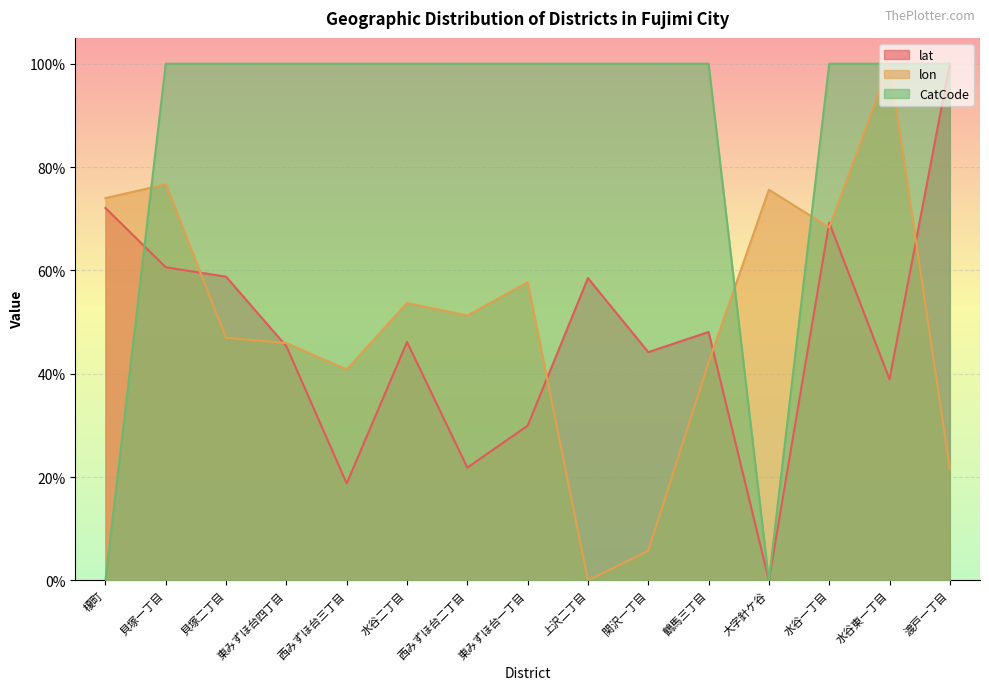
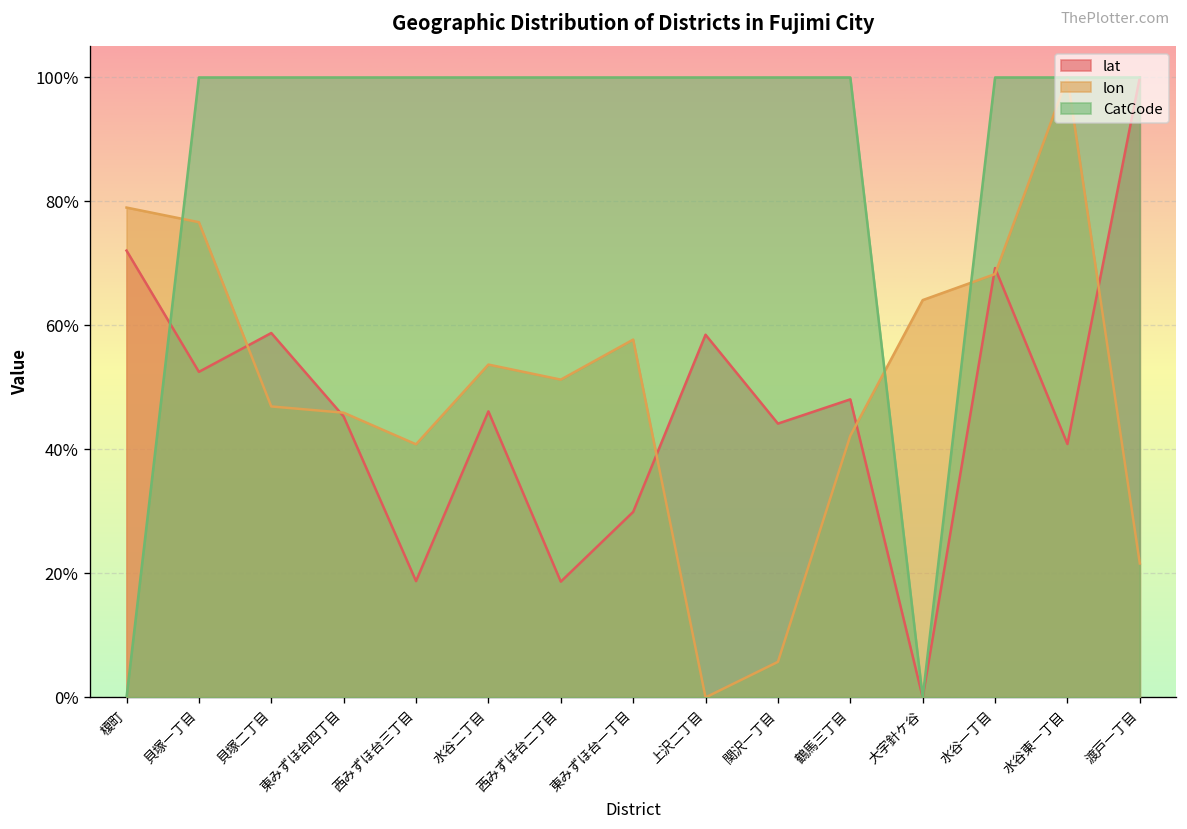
lon, 榎町: 74% -> 79%
lat, 貝塚一丁目: 61% -> 53%
lat, 西みずほ台二丁目: 22% -> 19%
lon, 大字針ケ谷: 76% -> 64%
lat, 水谷東一丁目: 39% -> 41%
